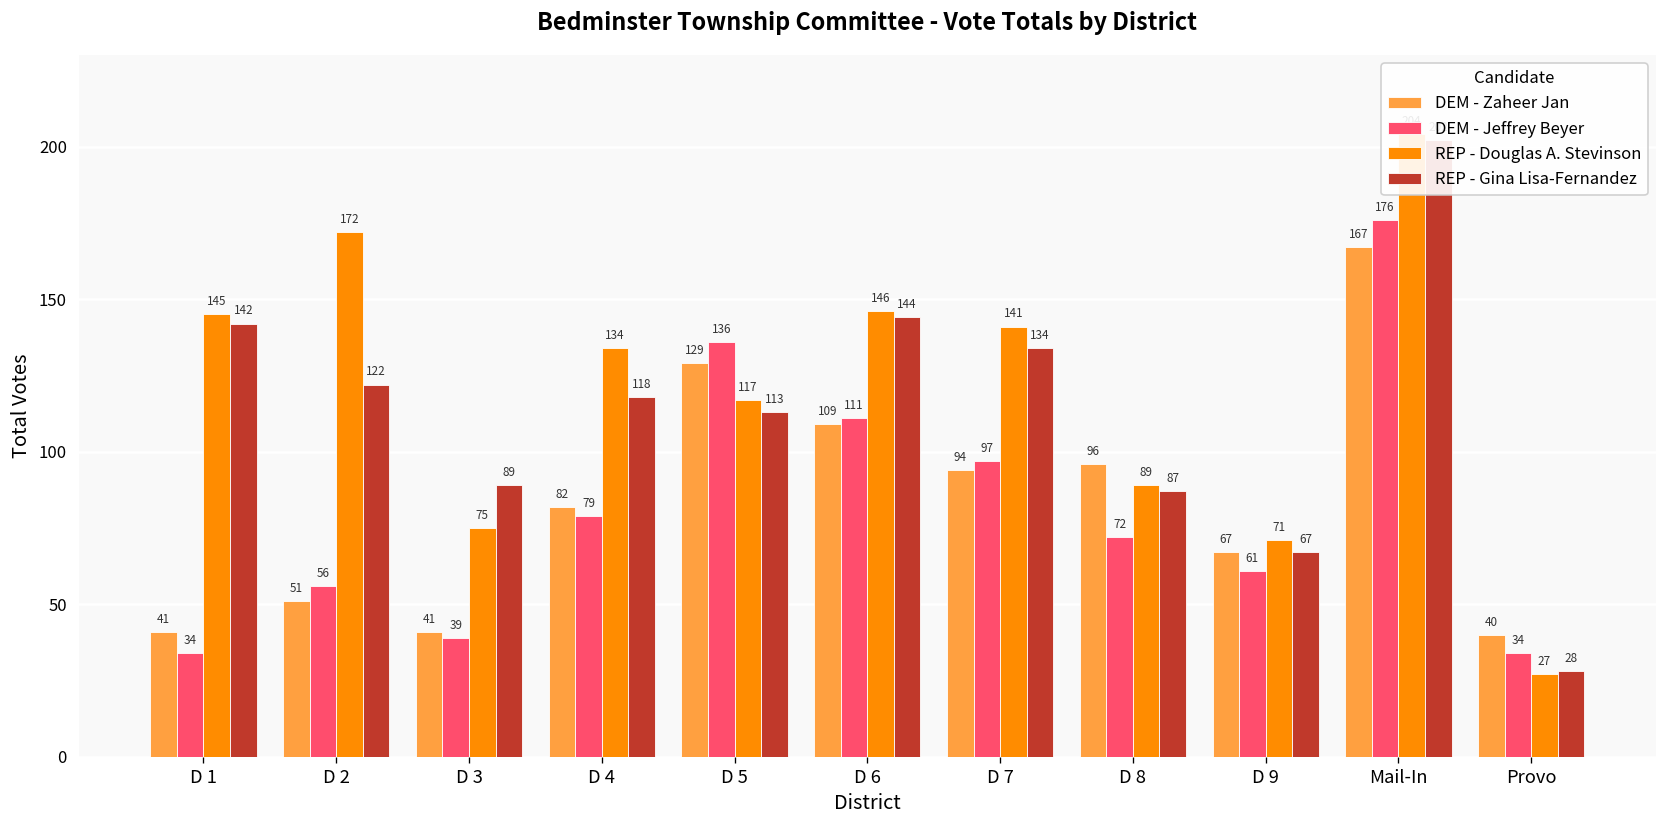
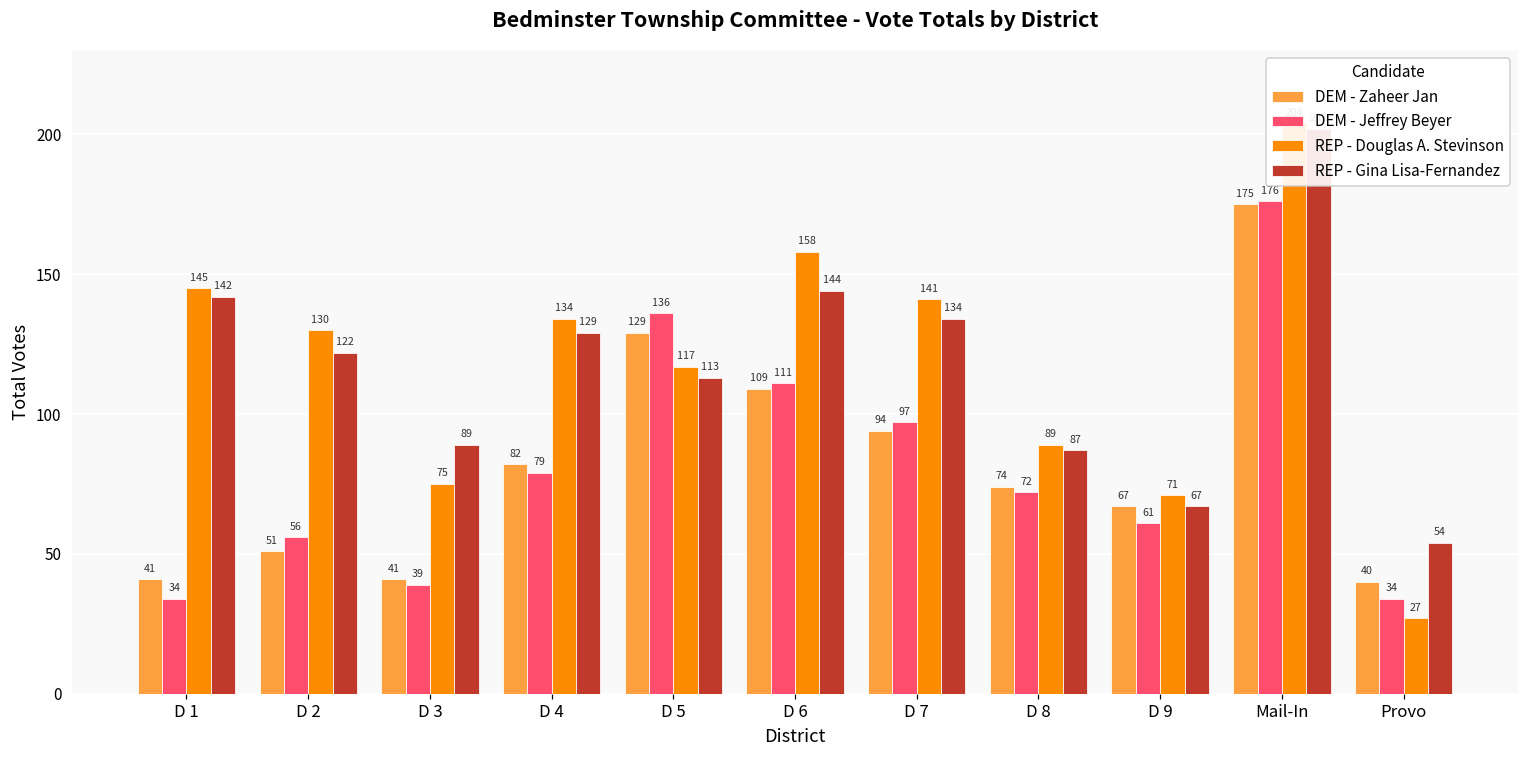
REP - Douglas A. Stevinson, D 2: 172 -> 130
REP - Gina Lisa-Fernandez, D 4: 118 -> 129
REP - Douglas A. Stevinson, D 6: 146 -> 158
DEM - Zaheer Jan, D 8: 96 -> 74
DEM - Zaheer Jan, Mail-In: 167 -> 175
REP - Gina Lisa-Fernandez, Provo: 28 -> 54
